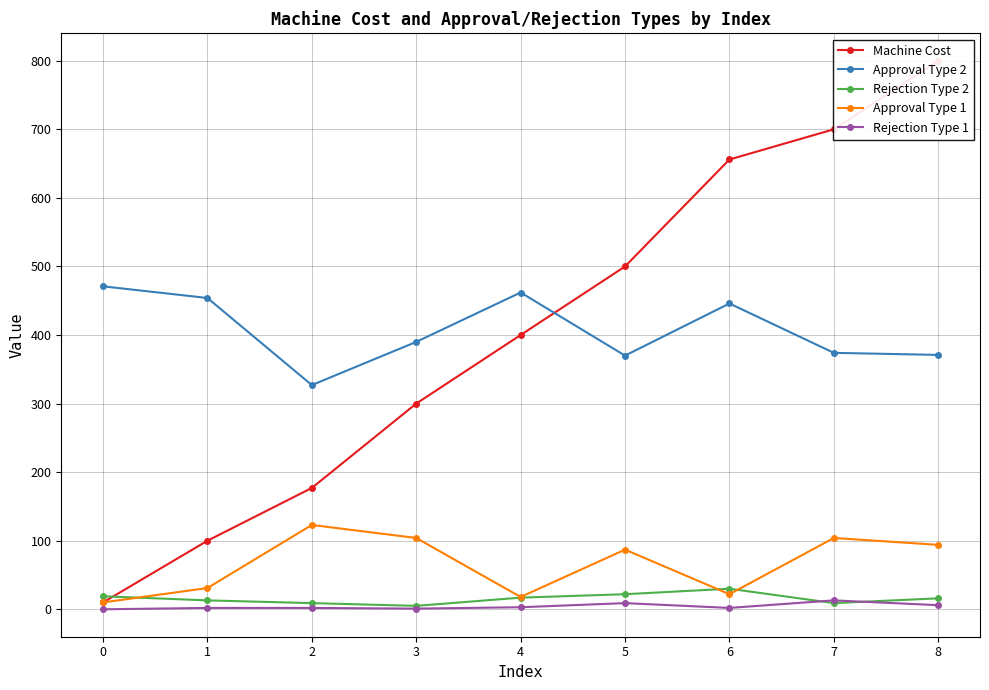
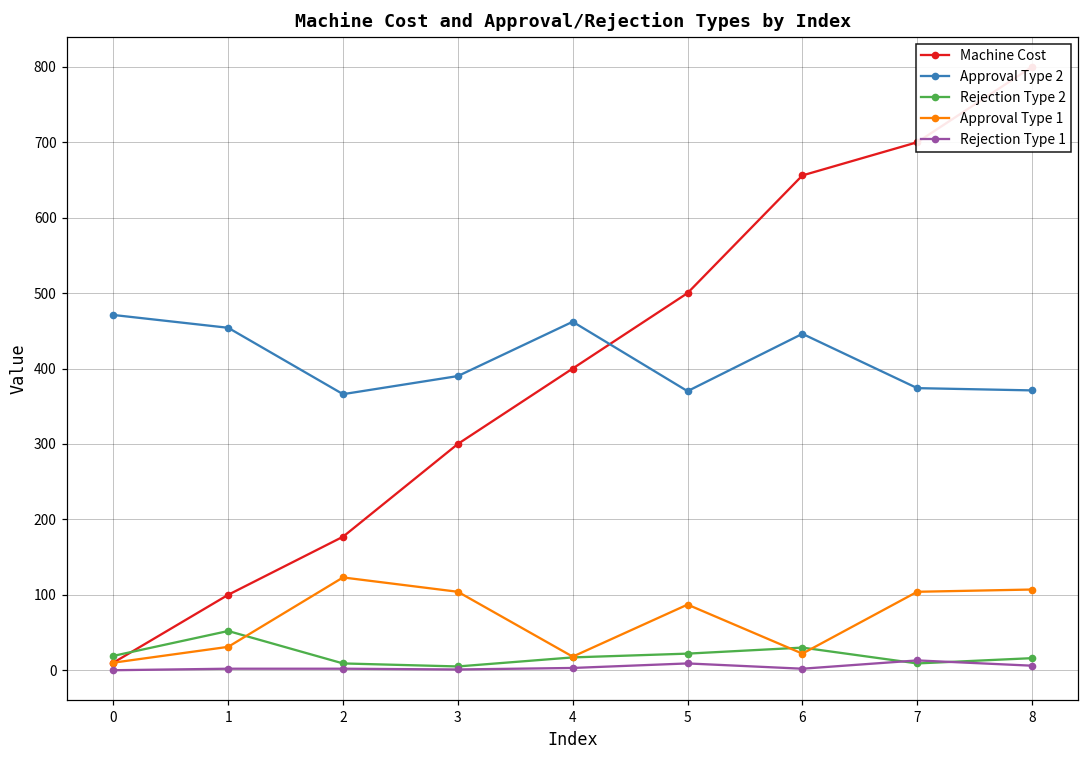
Rejection Type 2, 1: 10 -> 50
Approval Type 2, 2: 330 -> 370
Approval Type 1, 8: 90 -> 110
